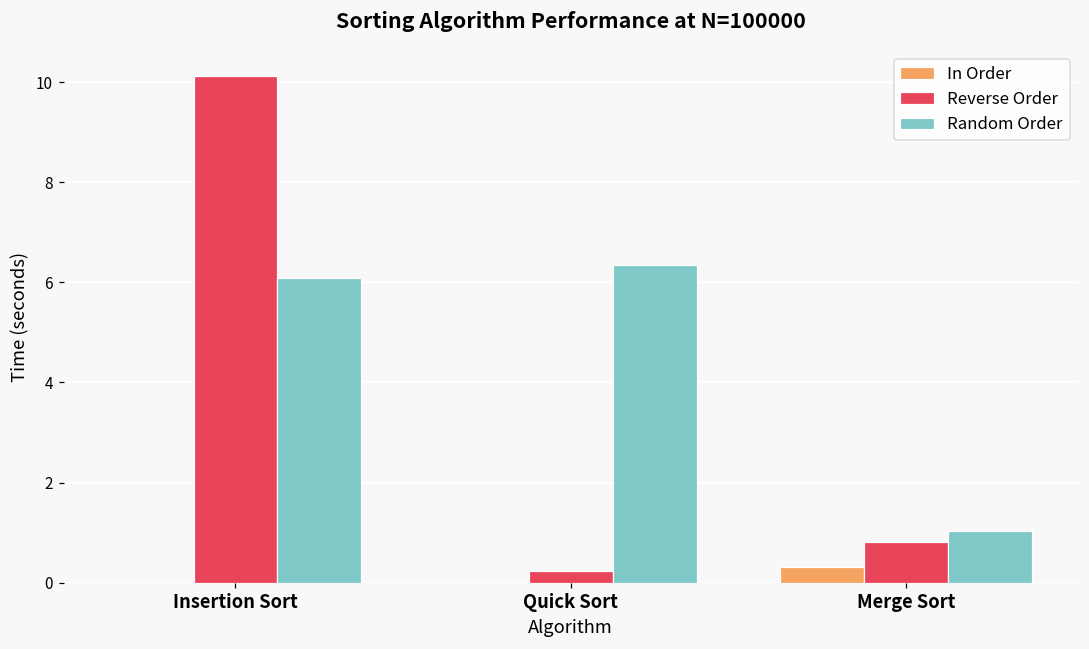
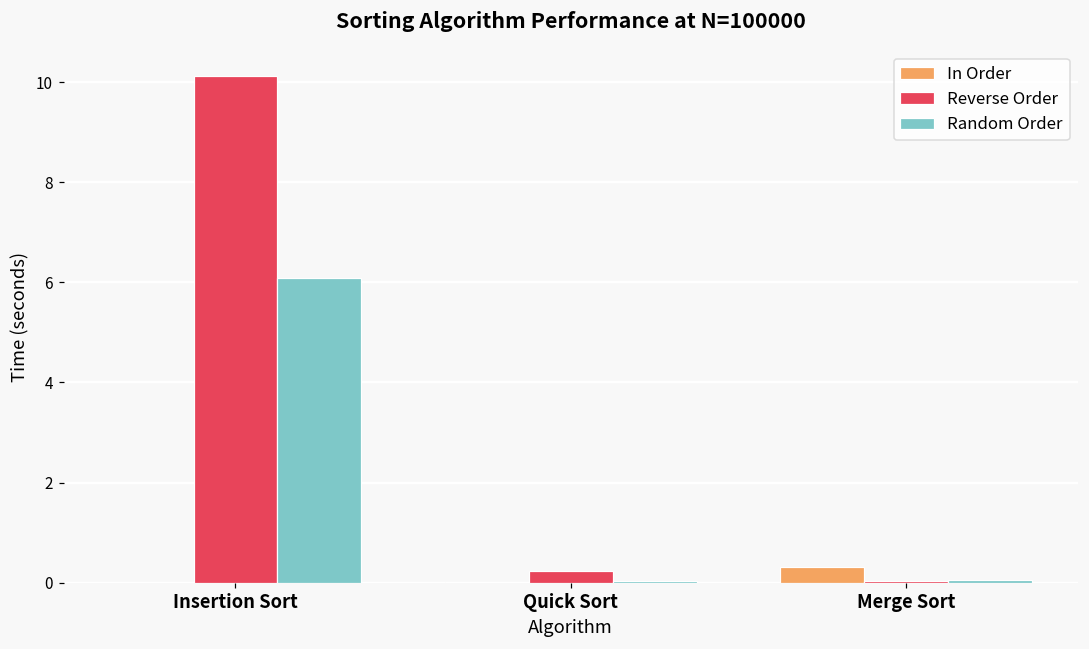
Random Order, Quick Sort: 6.4 -> 0.0
Reverse Order, Merge Sort: 0.8 -> 0.0
Random Order, Merge Sort: 1.0 -> 0.0
